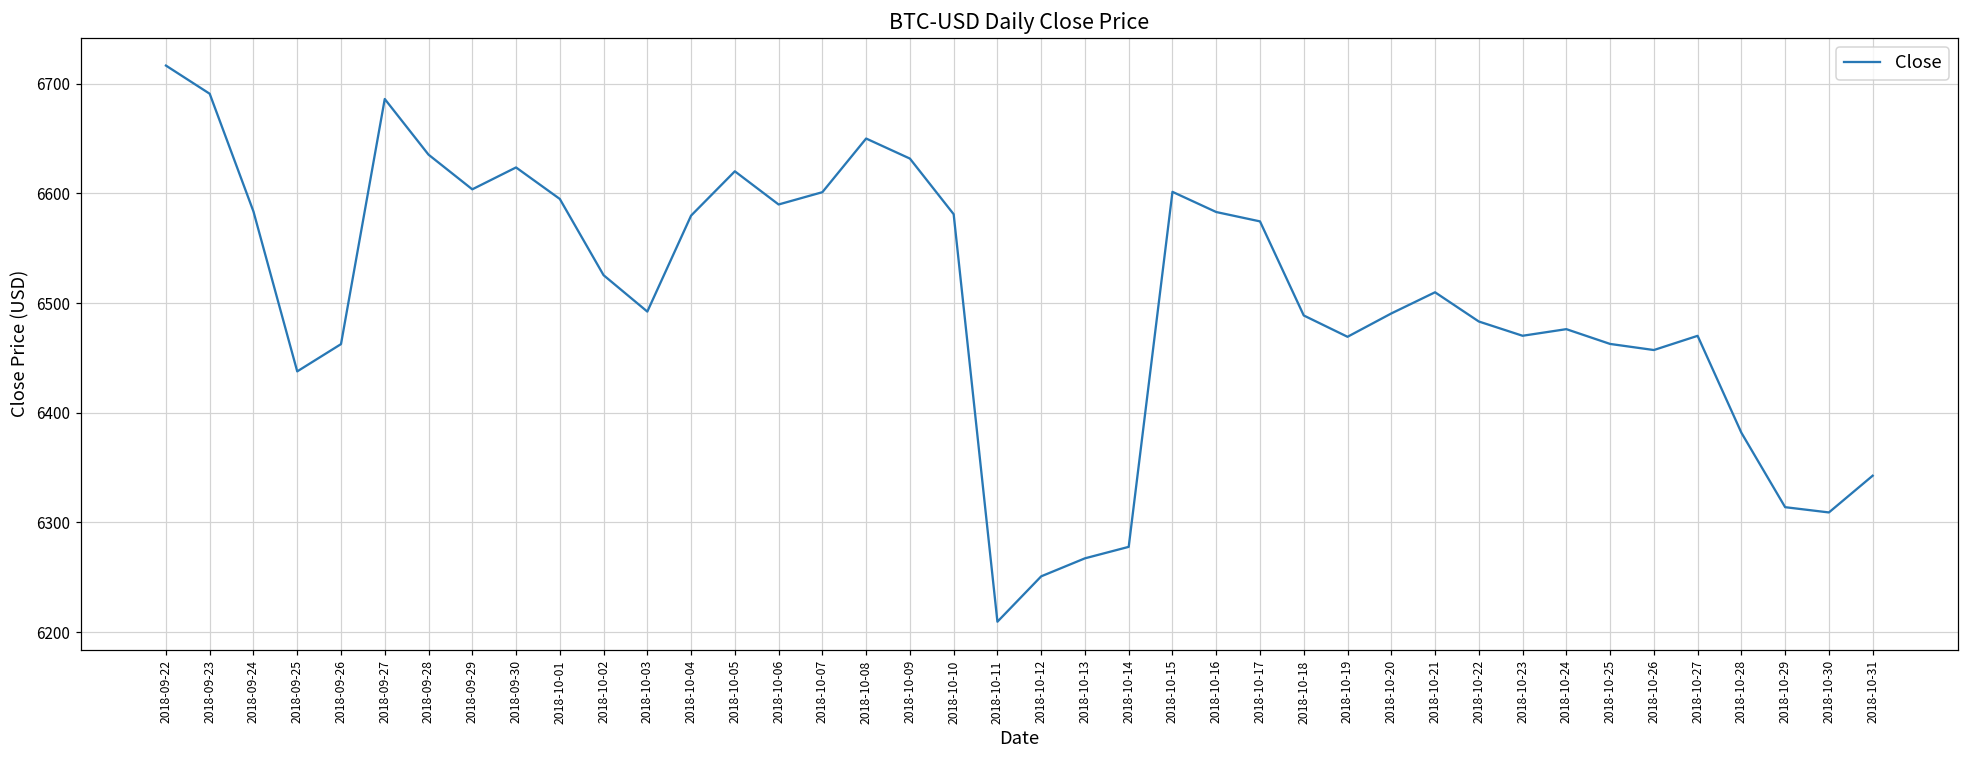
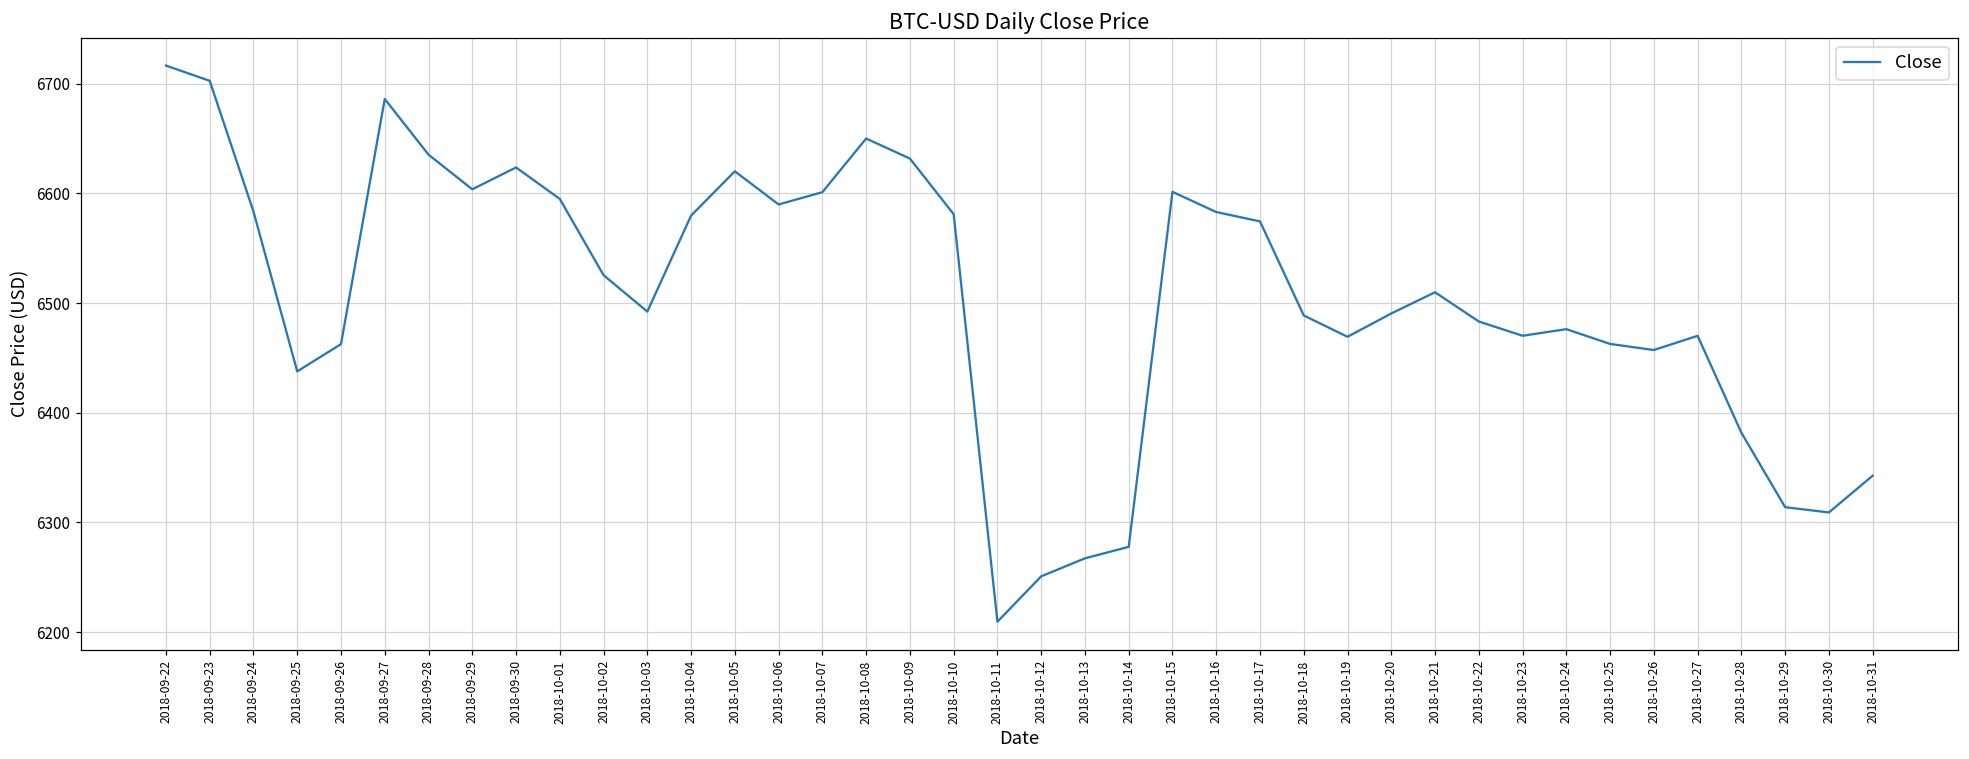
2018-09-23: 6690 -> 6700
